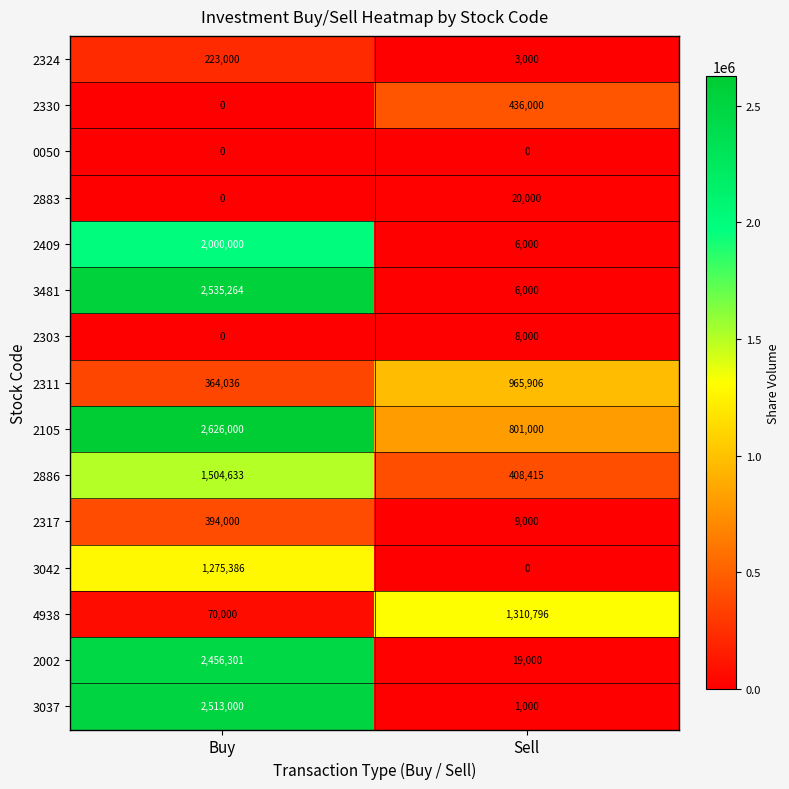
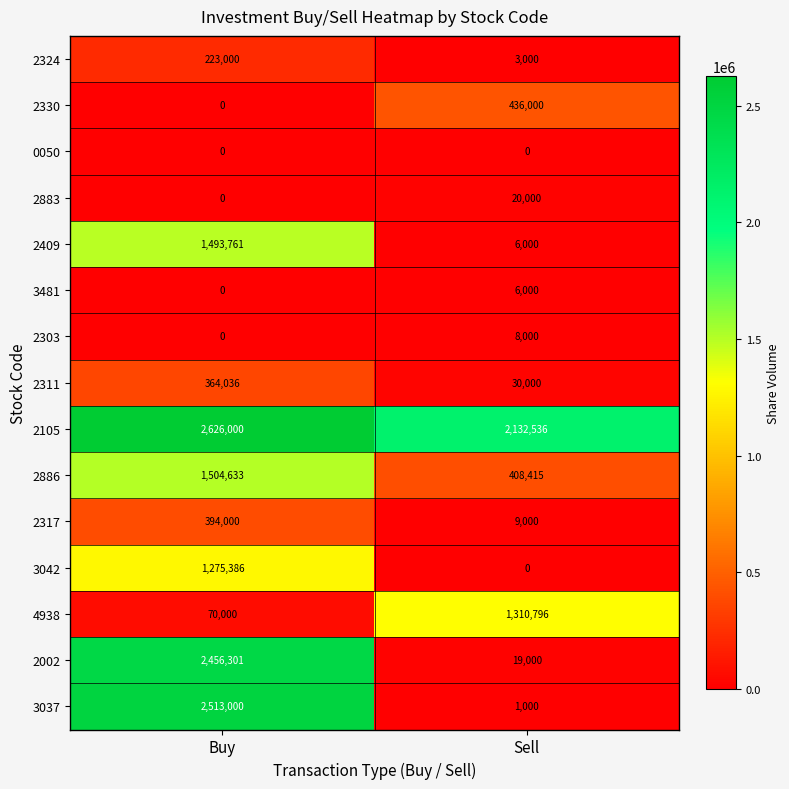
2409, Buy: 2,000,000 -> 1,493,761
3481, Buy: 2,535,264 -> 0
2311, Sell: 965,906 -> 30,000
2105, Sell: 801,000 -> 2,132,536
